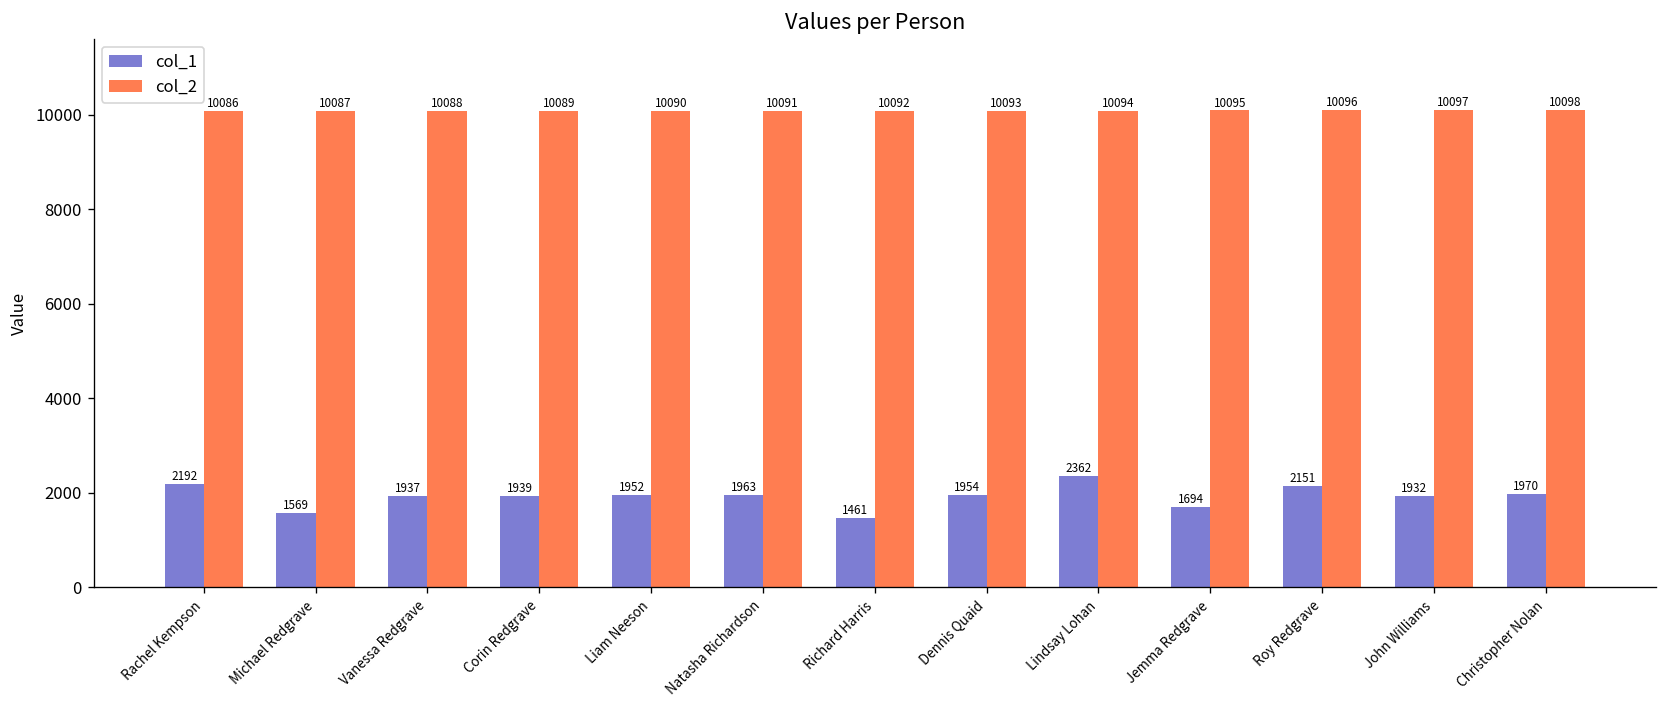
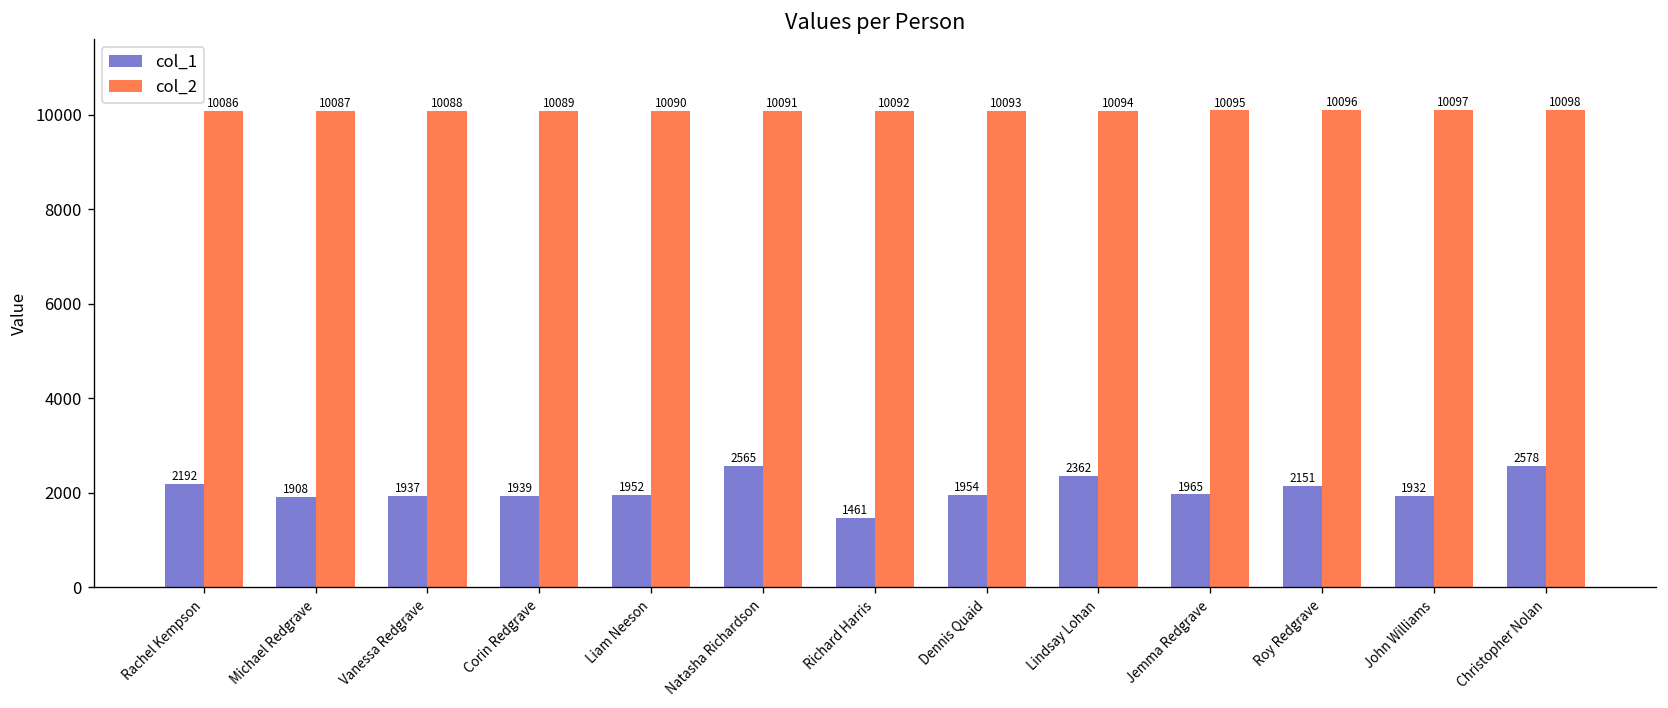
col_1, Michael Redgrave: 1569 -> 1908
col_1, Natasha Richardson: 1963 -> 2565
col_1, Jemma Redgrave: 1694 -> 1965
col_1, Christopher Nolan: 1970 -> 2578
